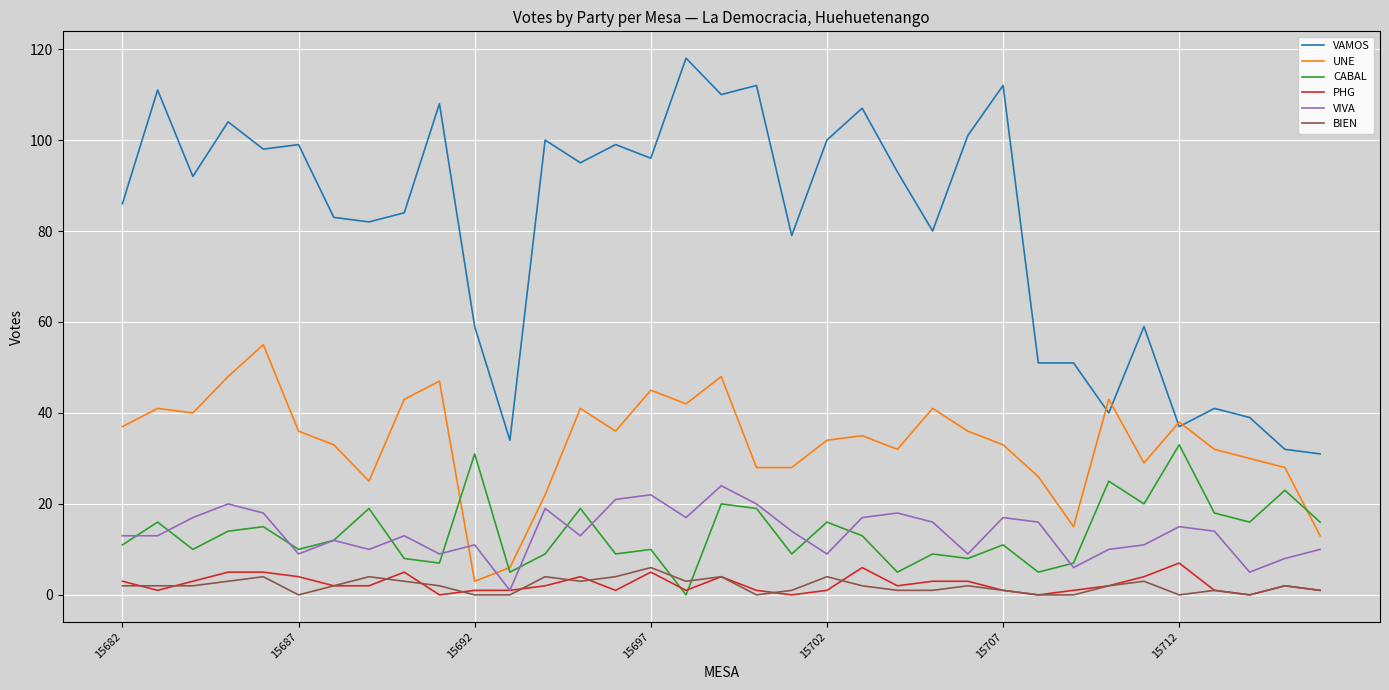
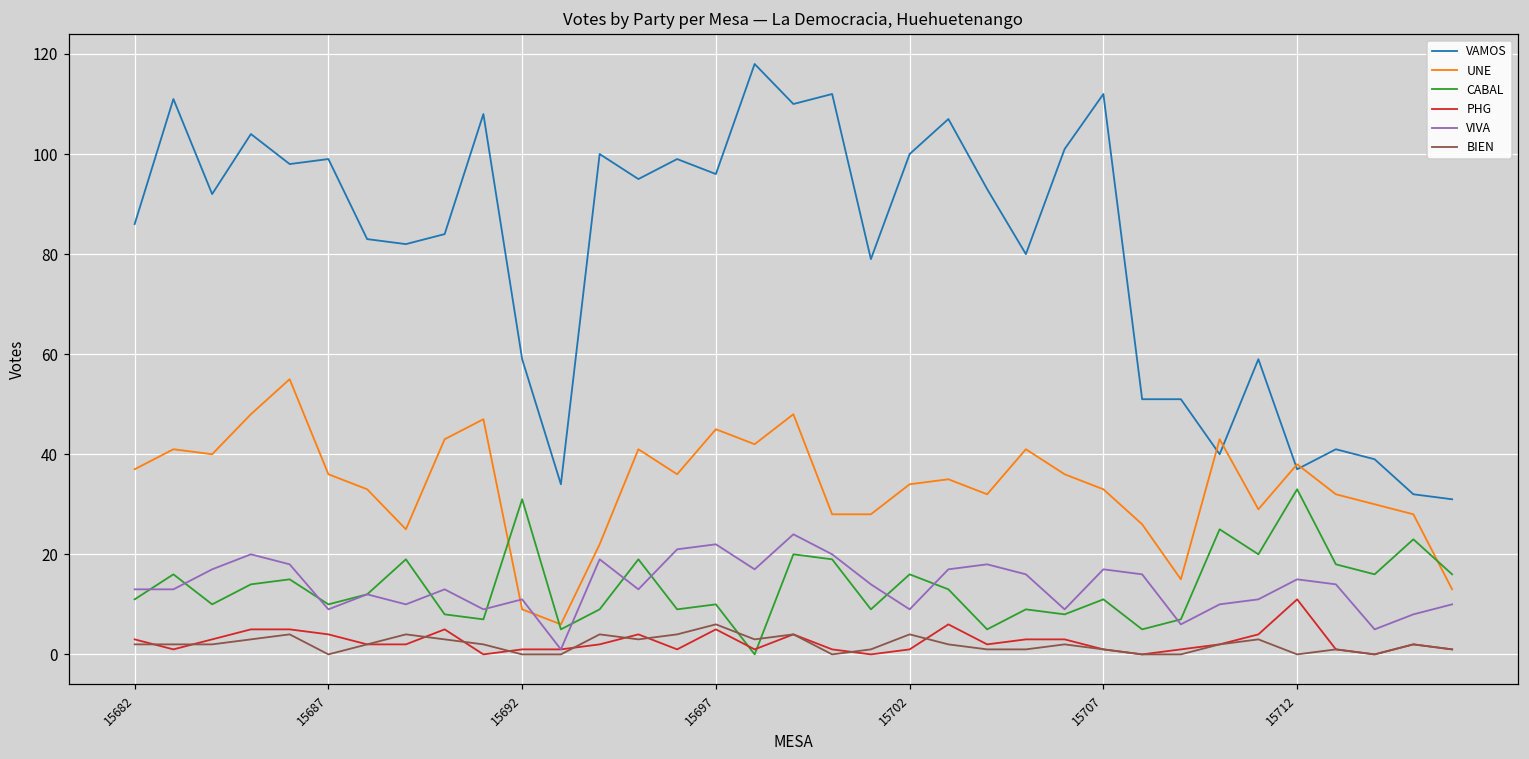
UNE, 15692: 3 -> 9
PHG, 15712: 7 -> 11
